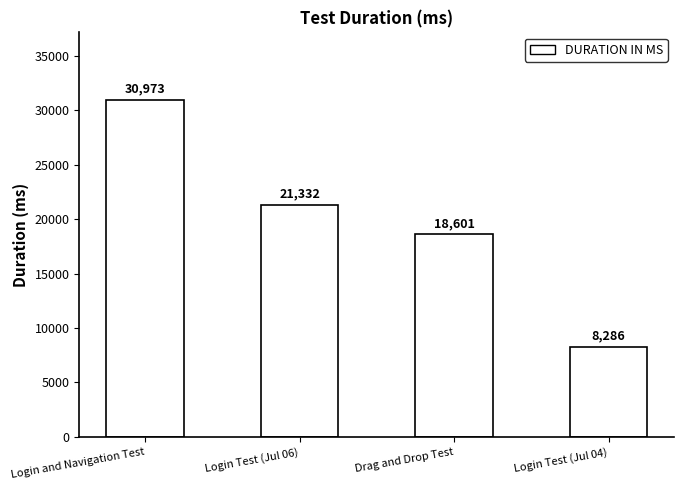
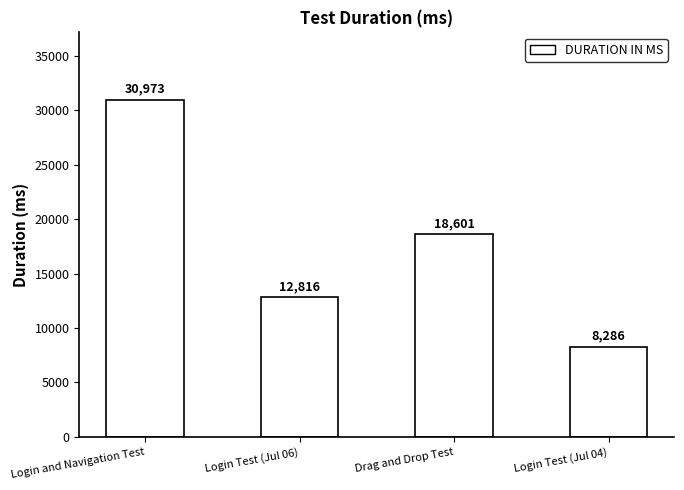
Login Test (Jul 06): 21,332 -> 12,816
